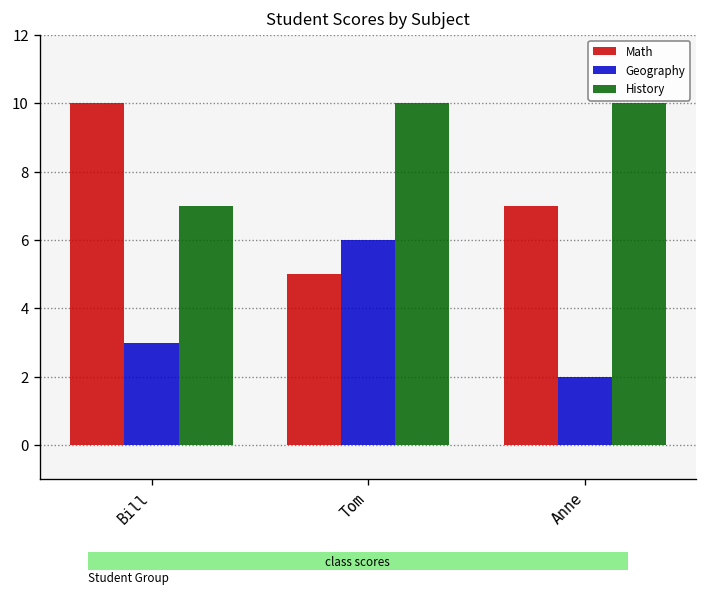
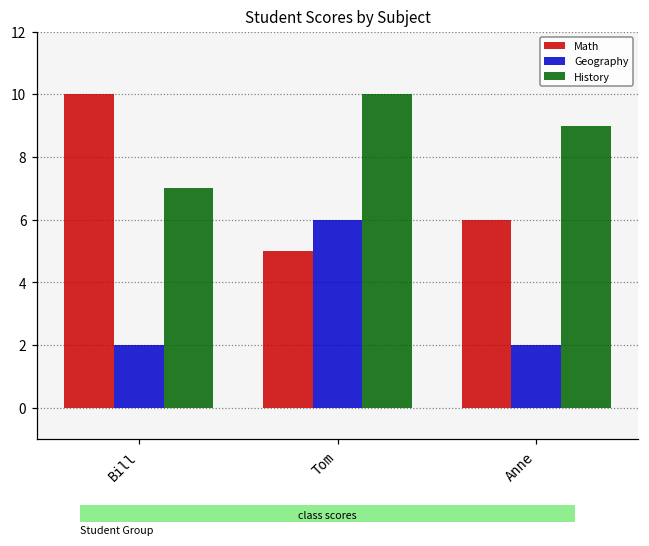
Geography, Bill: 3 -> 2
Math, Anne: 7 -> 6
History, Anne: 10 -> 9
